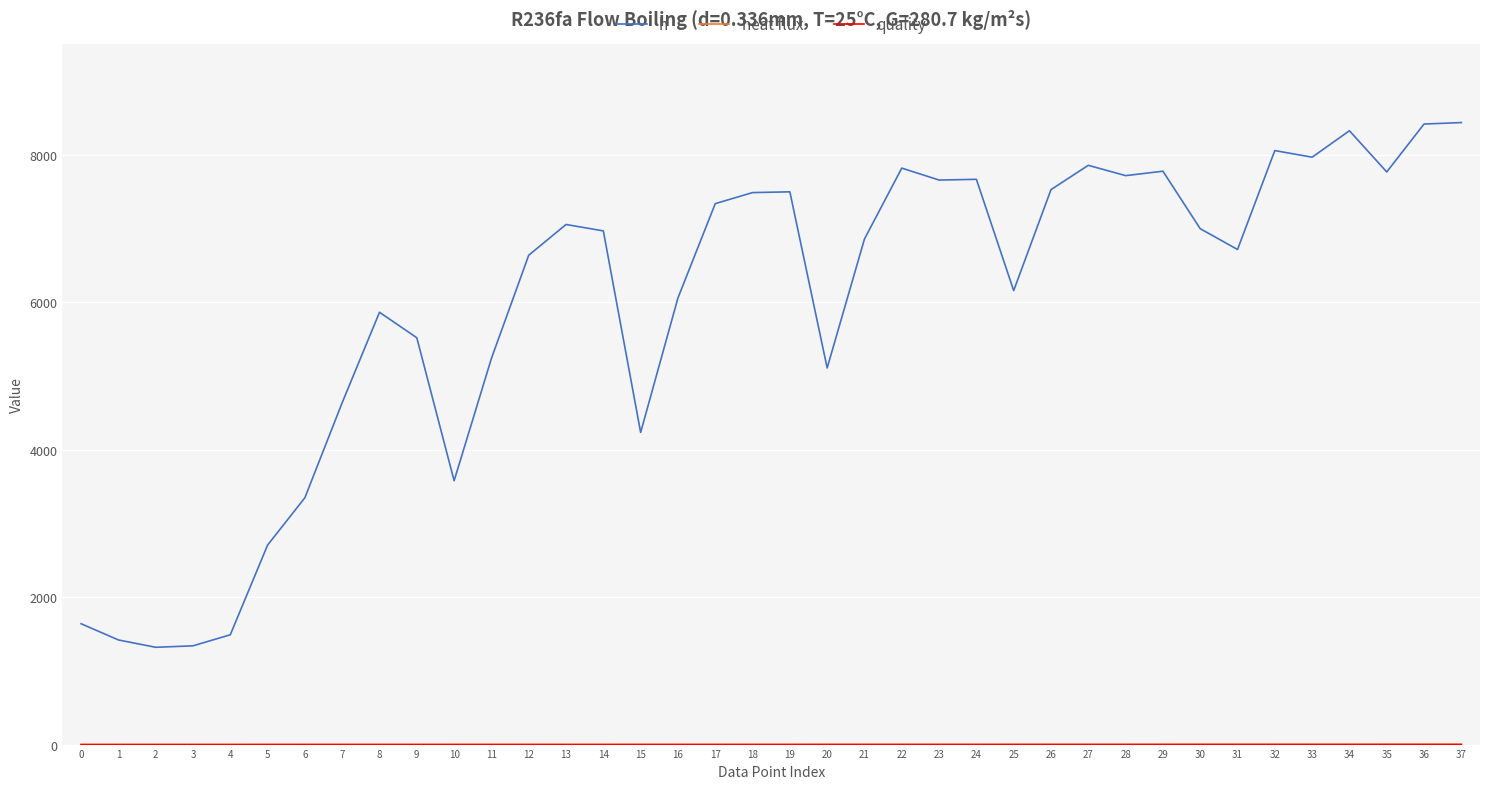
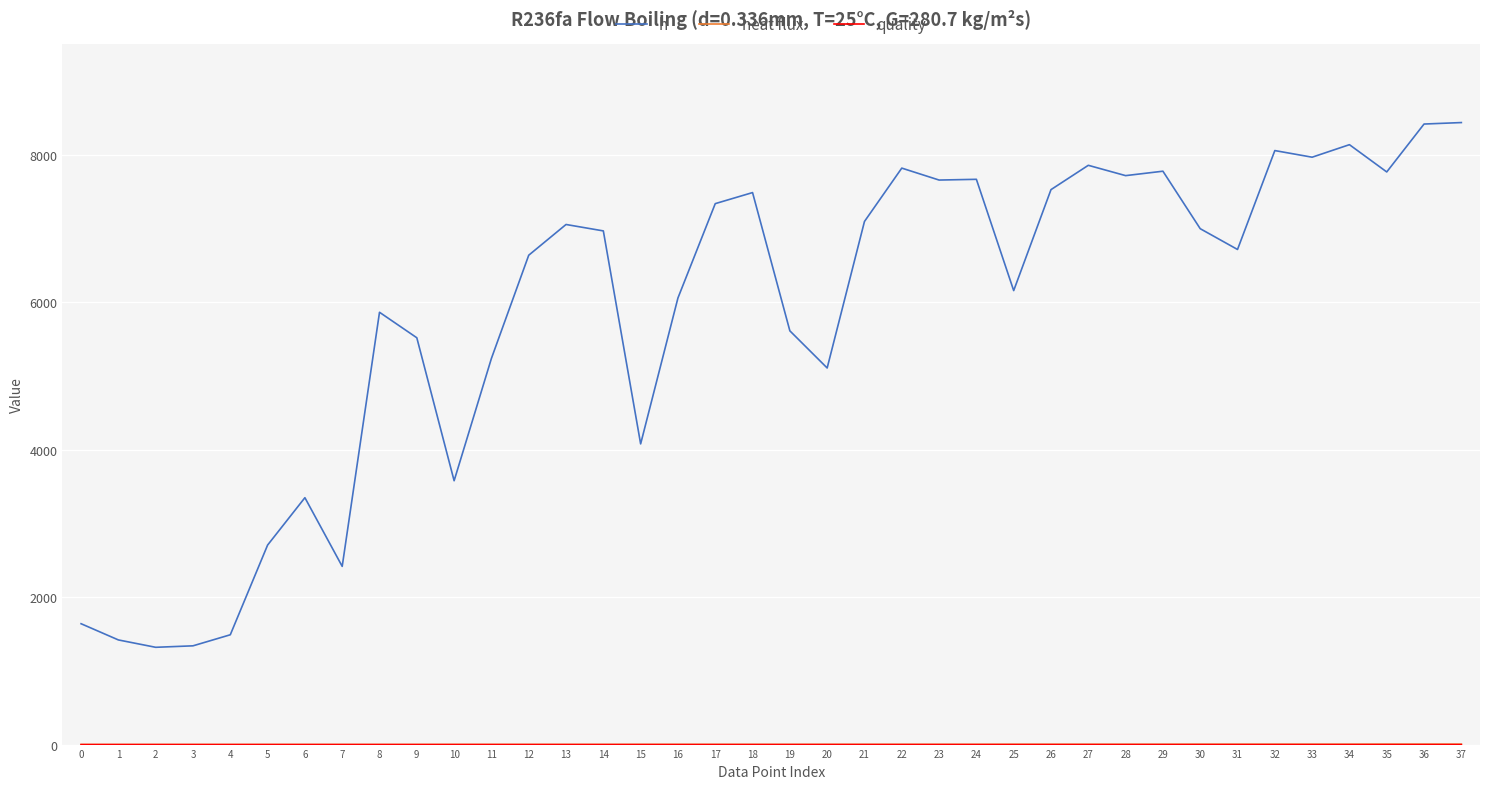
h, 7: 4600 -> 2400
h, 15: 4200 -> 4100
h, 19: 7500 -> 5600
h, 21: 6900 -> 7100
h, 34: 8300 -> 8100
